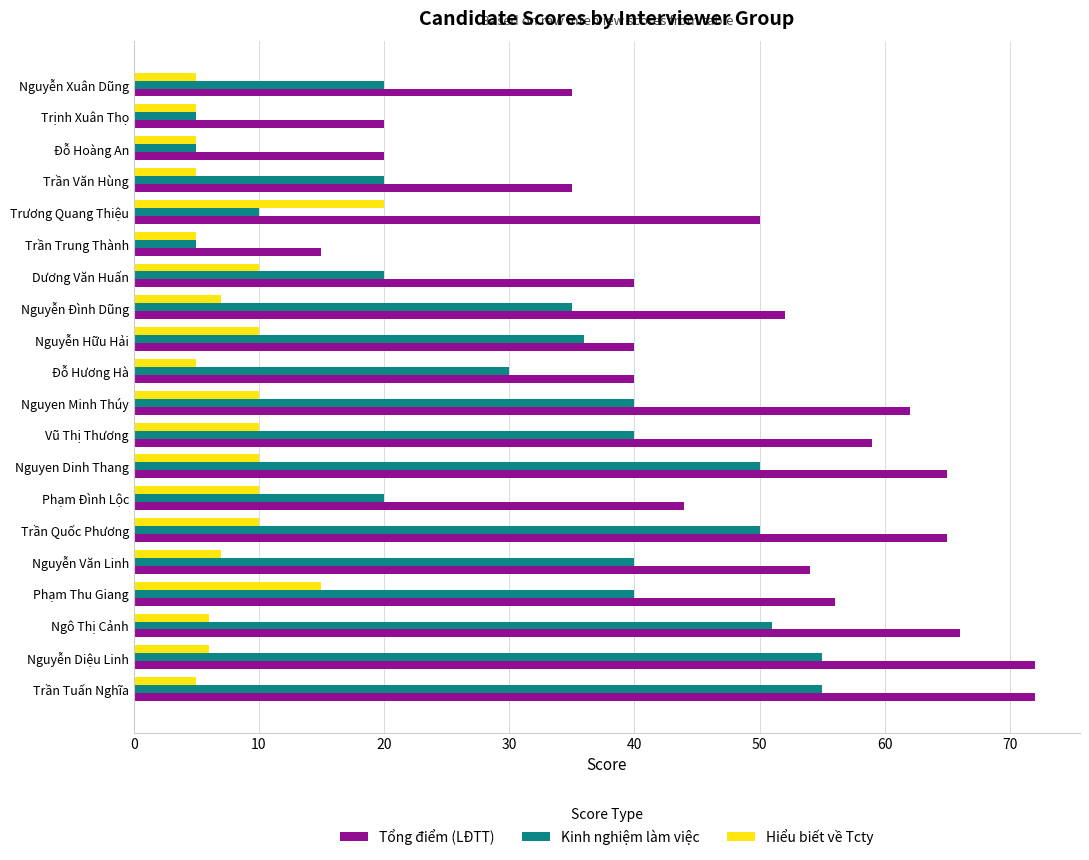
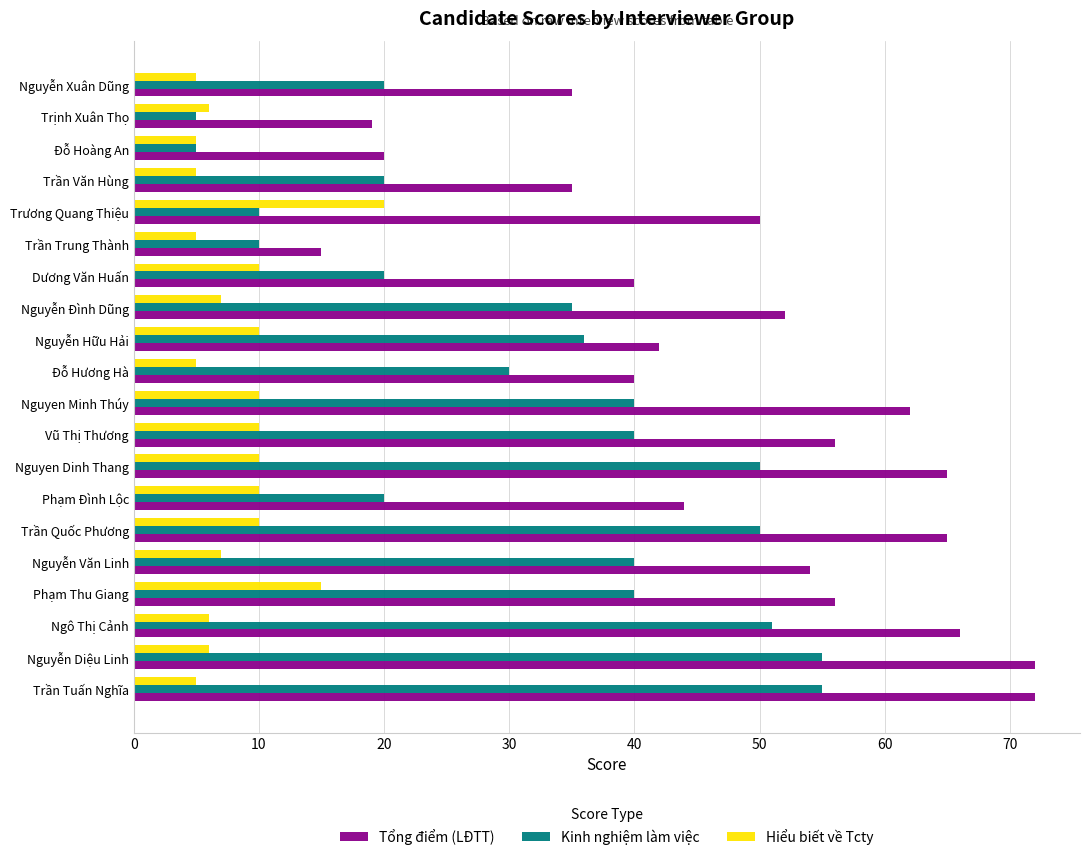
Hiểu biết về Tcty, Trịnh Xuân Thọ: 5 -> 6
Tổng điểm (LĐTT), Trịnh Xuân Thọ: 20 -> 19
Kinh nghiệm làm việc, Trần Trung Thành: 5 -> 10
Tổng điểm (LĐTT), Nguyễn Hữu Hải: 40 -> 42
Tổng điểm (LĐTT), Vũ Thị Thương: 59 -> 56
